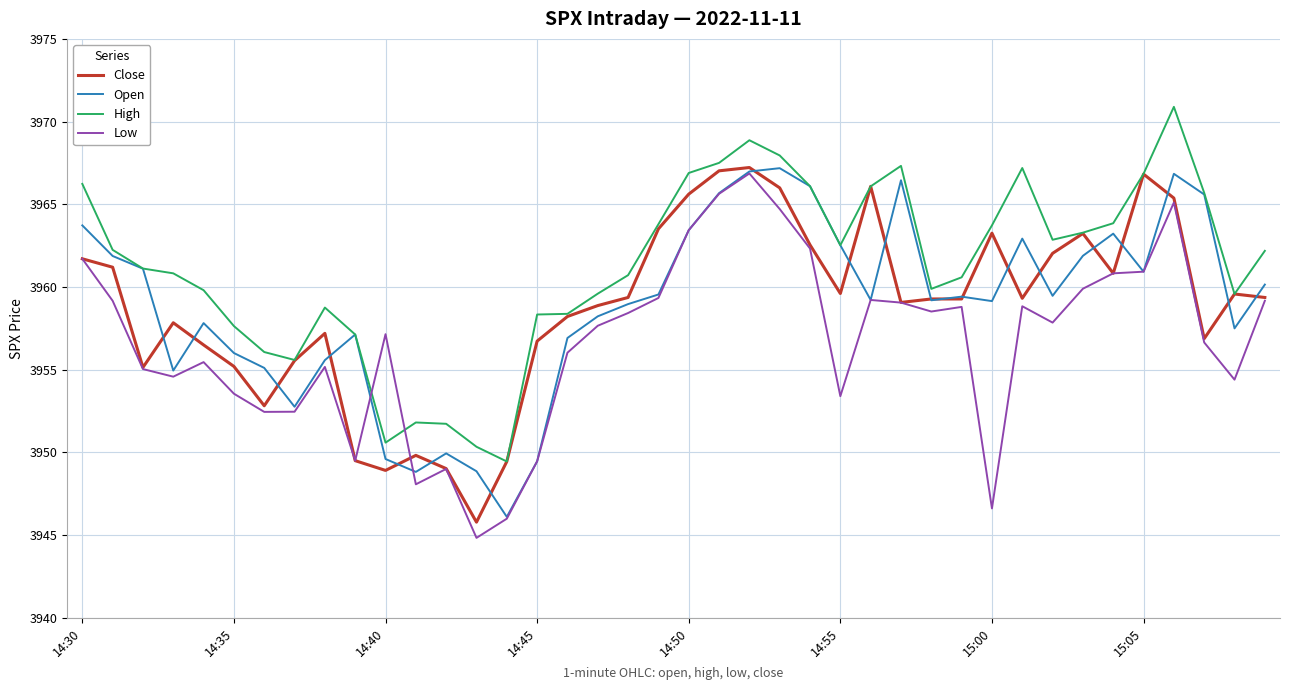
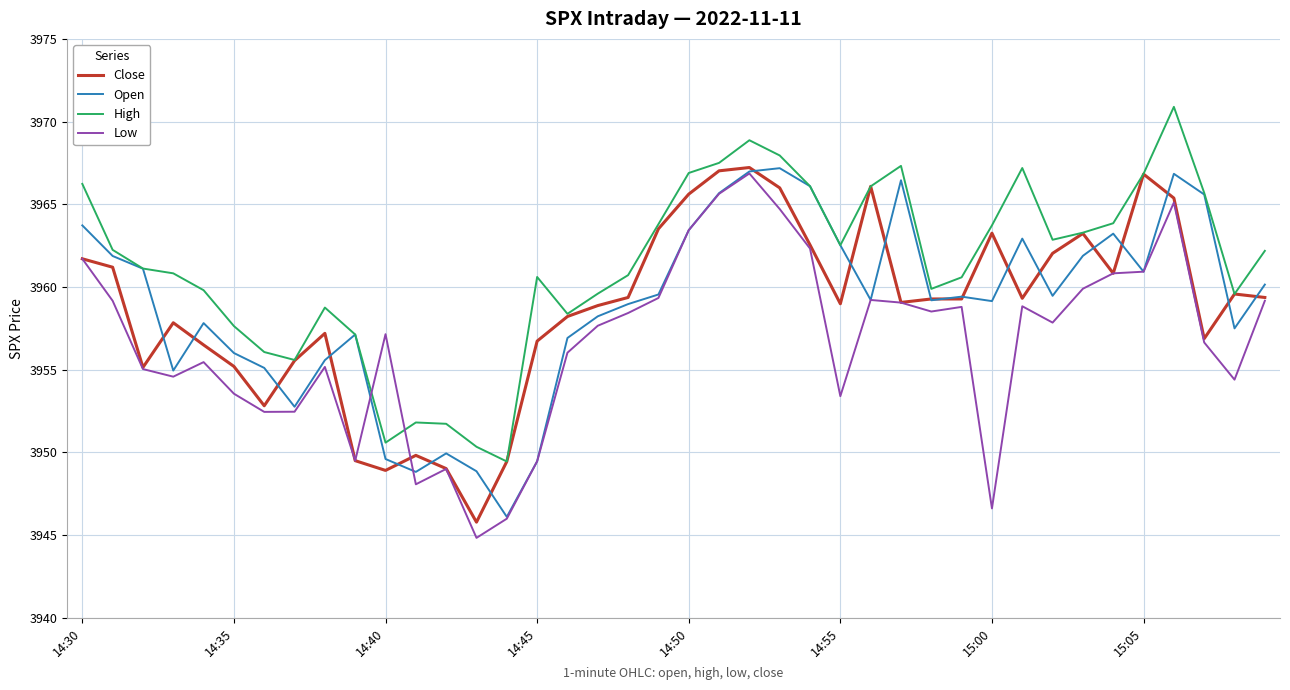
High, 14:45: 3958.3 -> 3960.6
Close, 14:55: 3959.6 -> 3959.0
